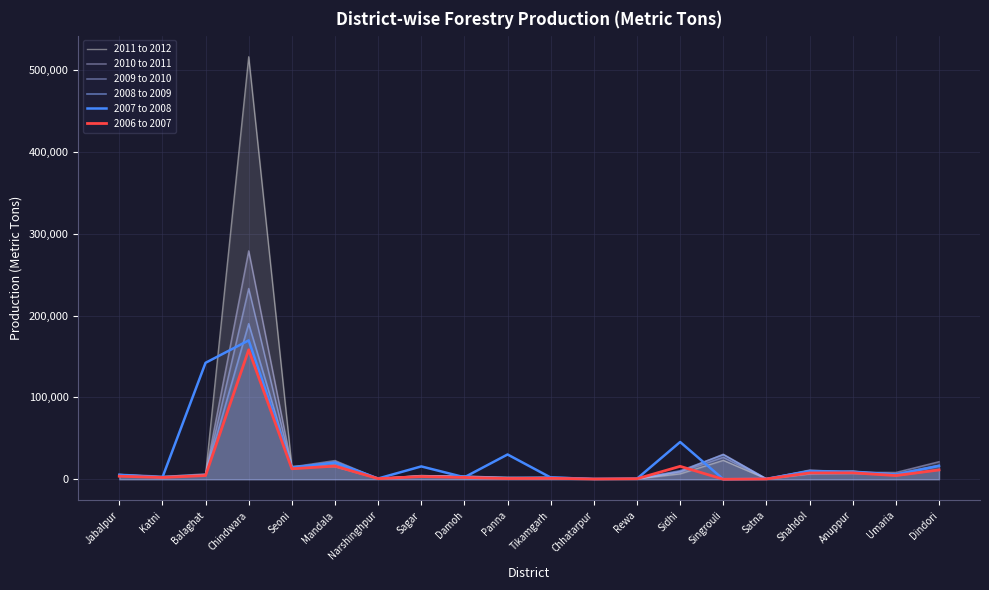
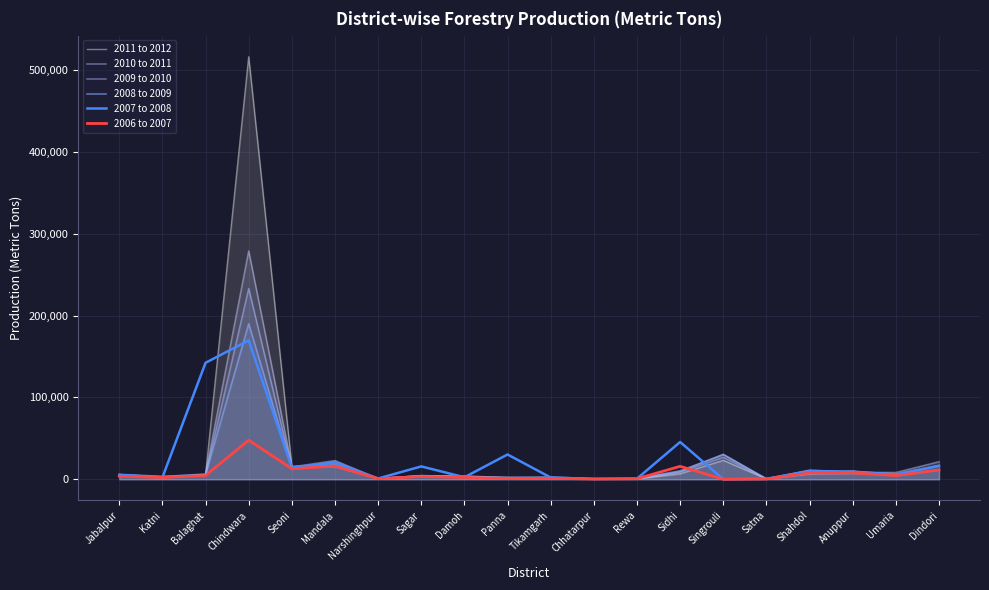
2006 to 2007, Chindwara: 160,000 -> 50,000
